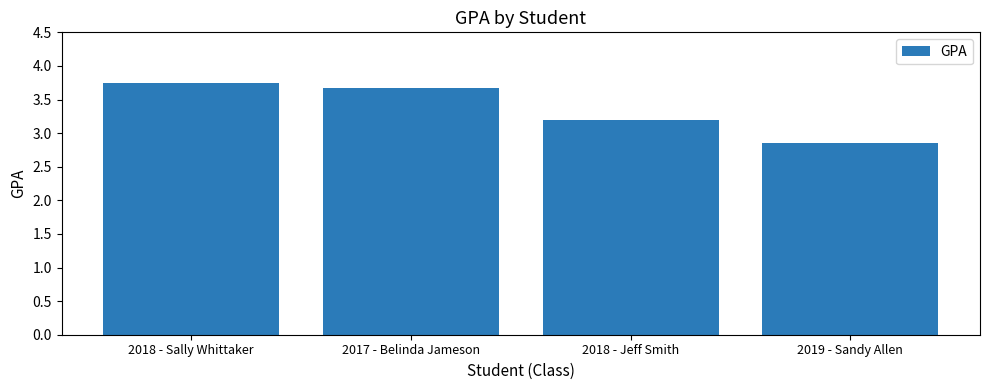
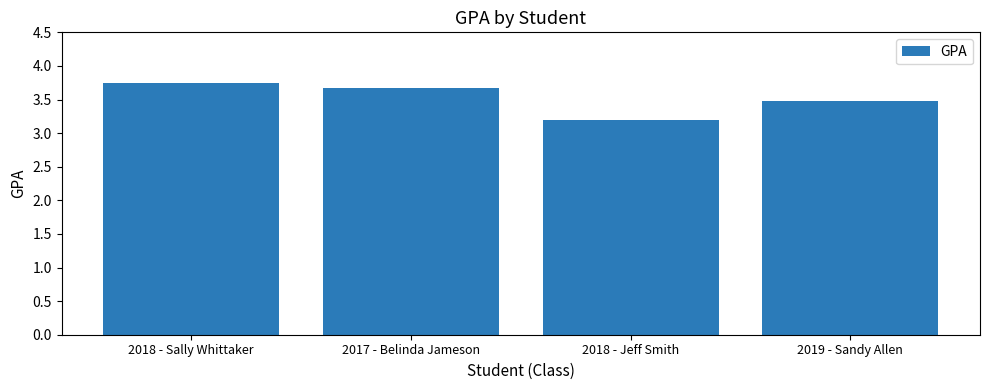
2019 - Sandy Allen: 2.9 -> 3.5
